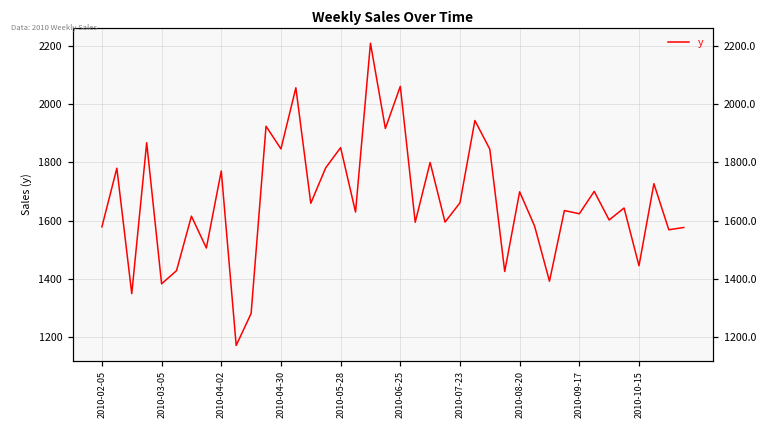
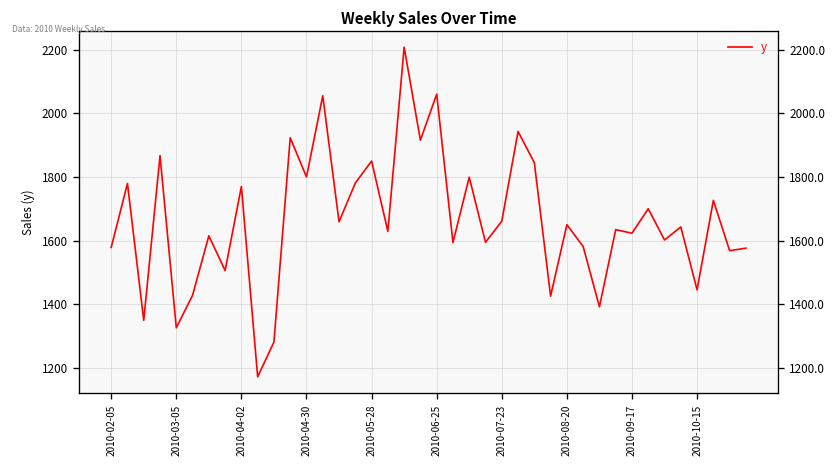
2010-03-05: 1380 -> 1330
2010-04-30: 1850 -> 1800
2010-08-20: 1700 -> 1650
